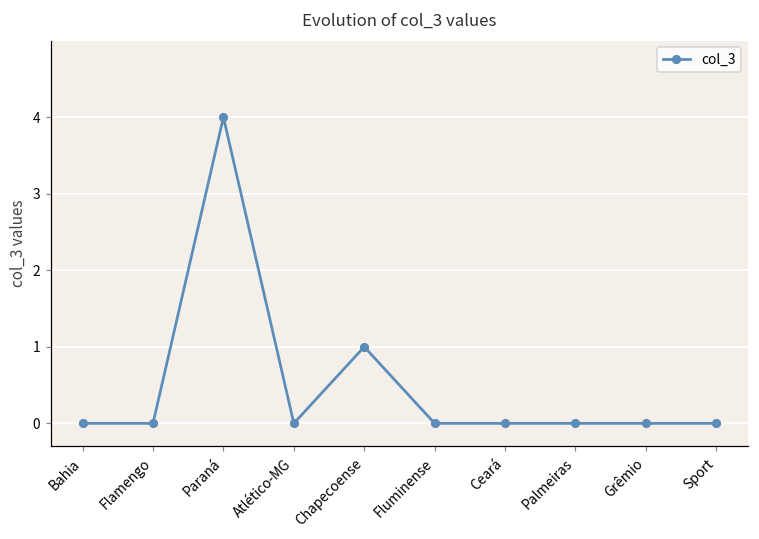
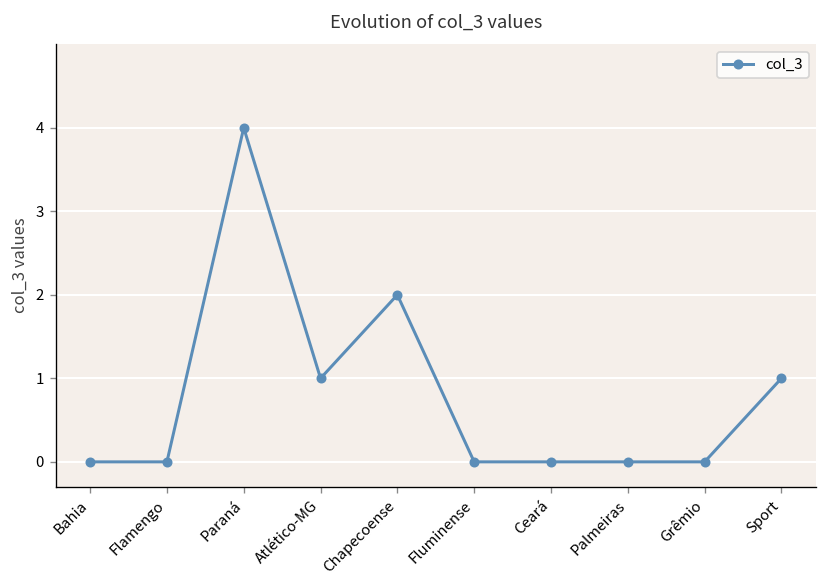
Atlético-MG: 0 -> 1
Chapecoense: 1 -> 2
Sport: 0 -> 1
